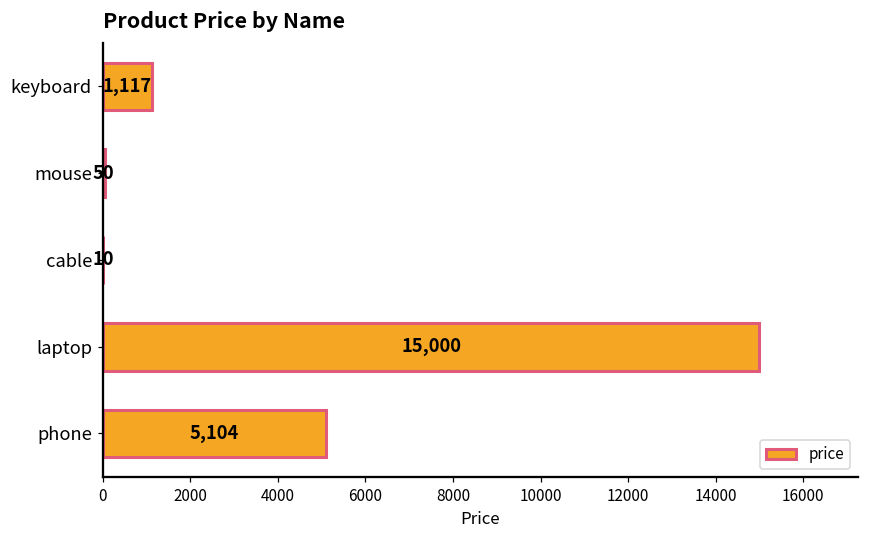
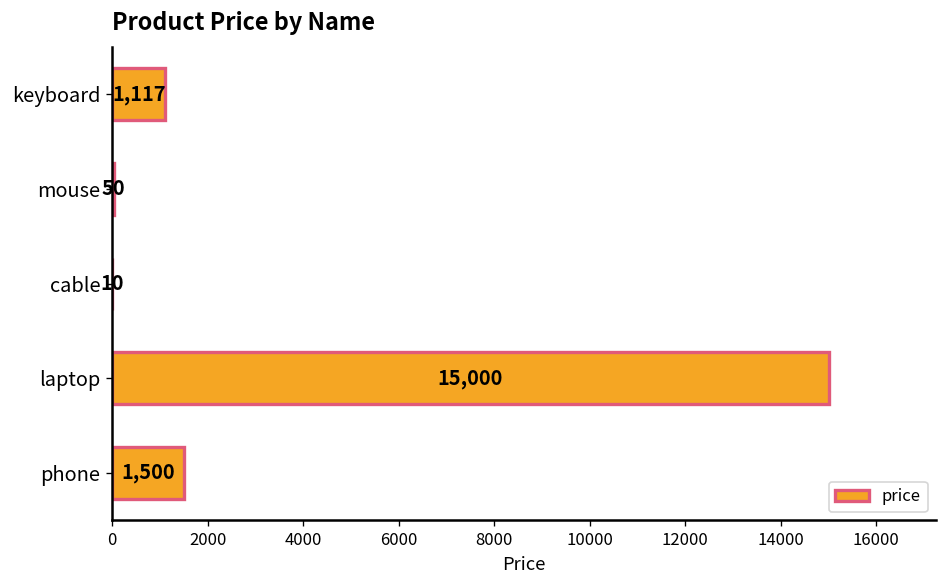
phone: 5,104 -> 1,500
